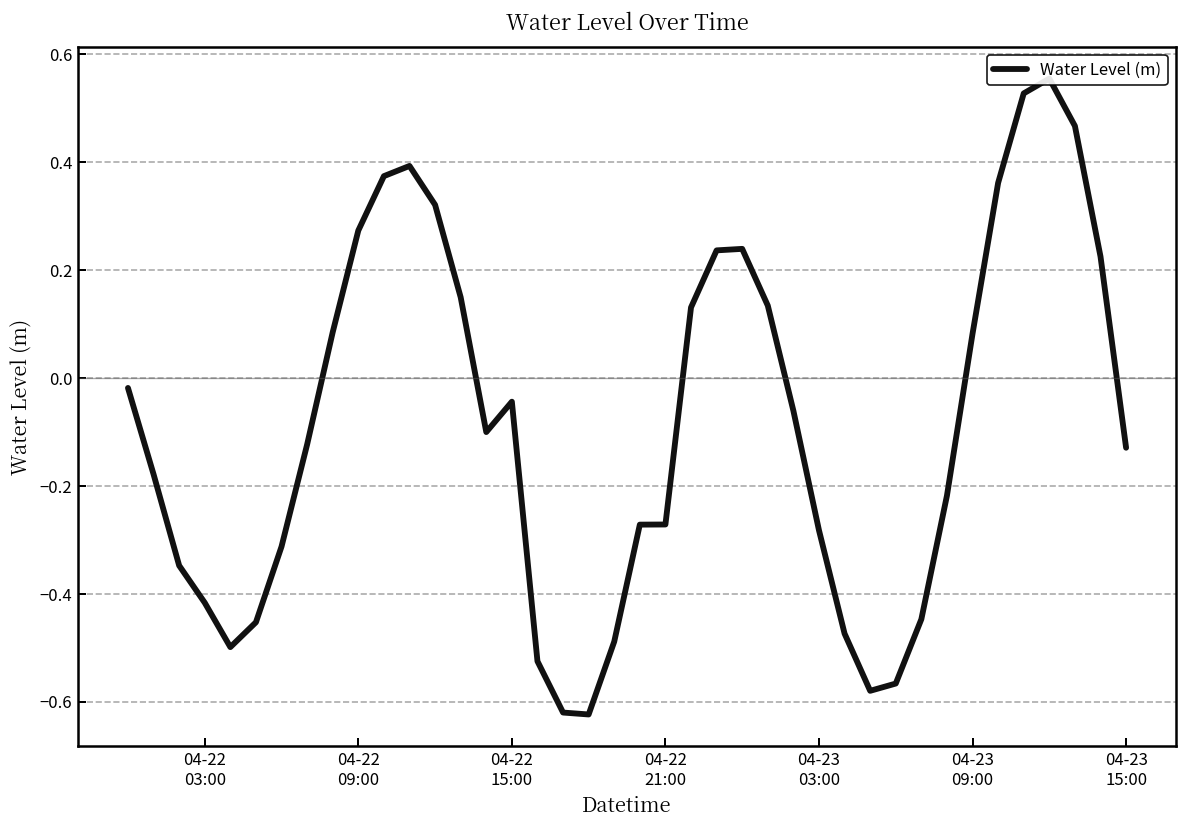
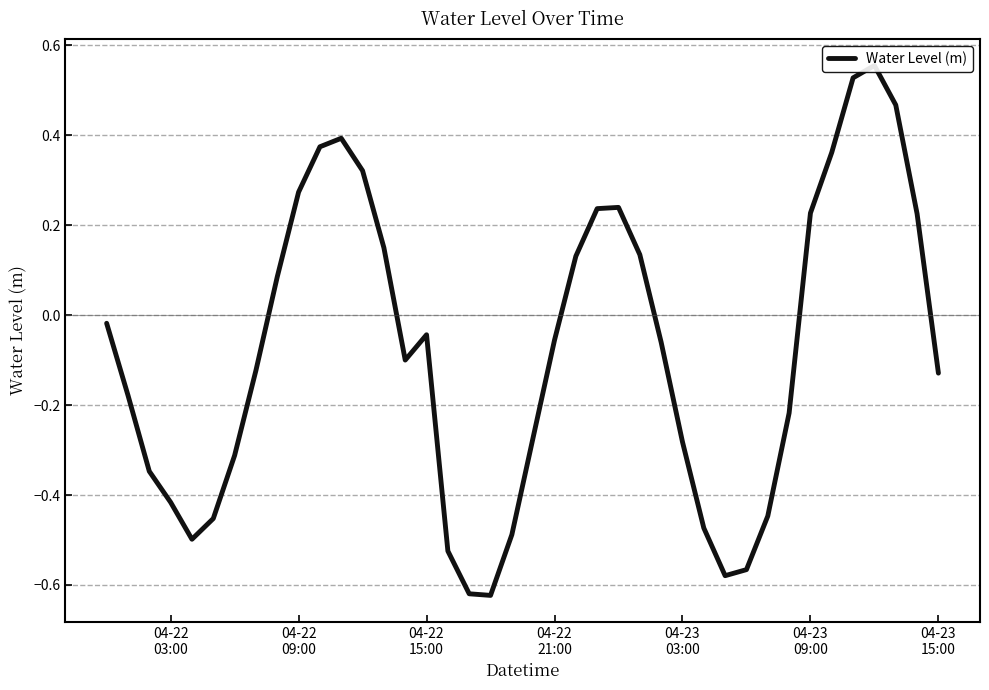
04-22 21:00: -0.27 -> -0.06
04-23 09:00: 0.08 -> 0.23
